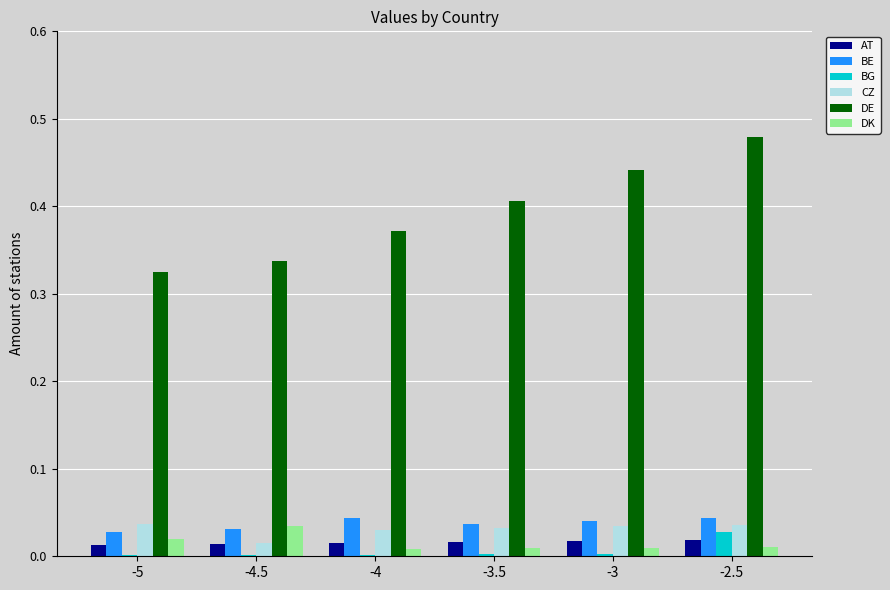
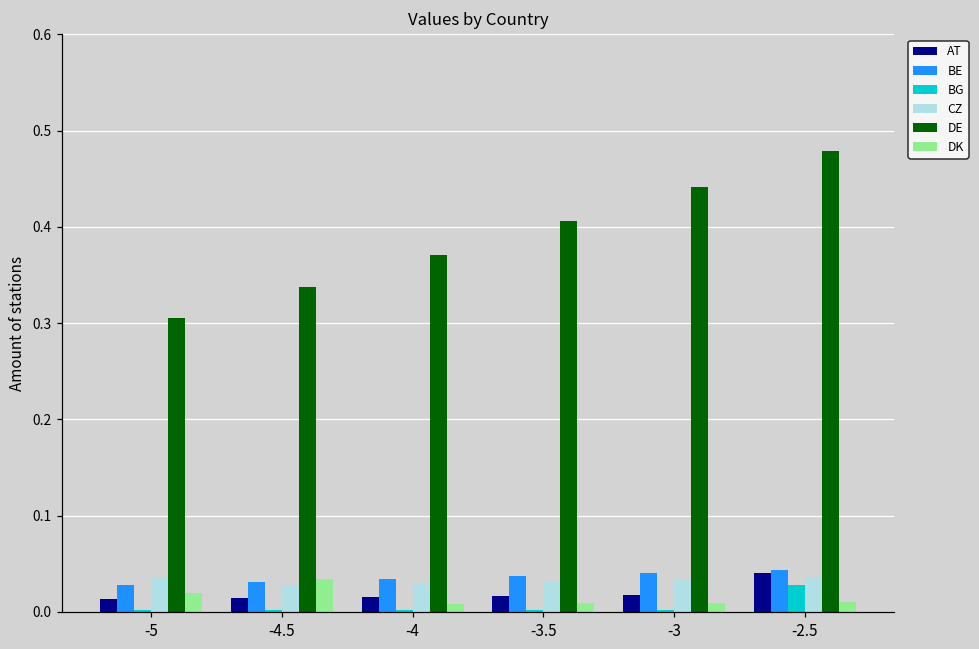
DE, -5: 0.33 -> 0.31
CZ, -4.5: 0.01 -> 0.03
BE, -4: 0.04 -> 0.03
AT, -2.5: 0.02 -> 0.04
